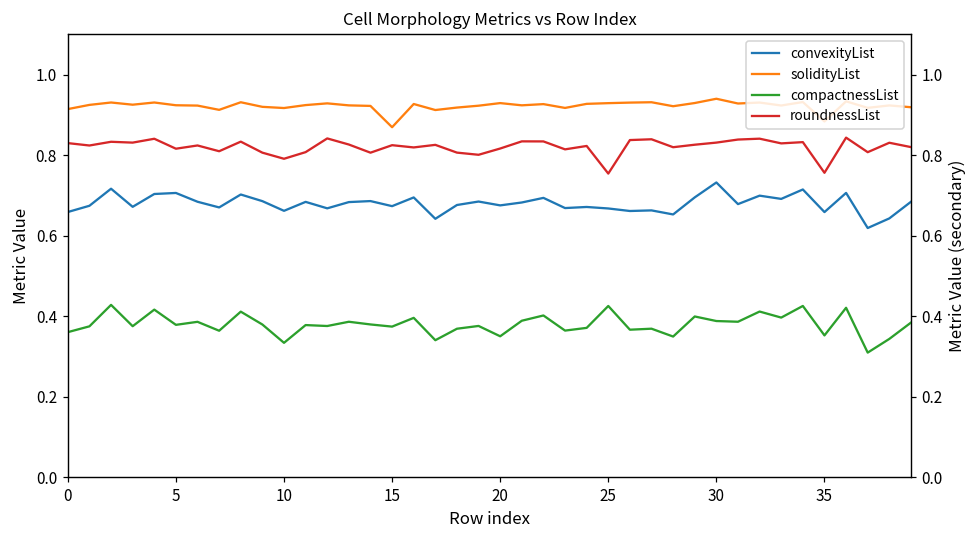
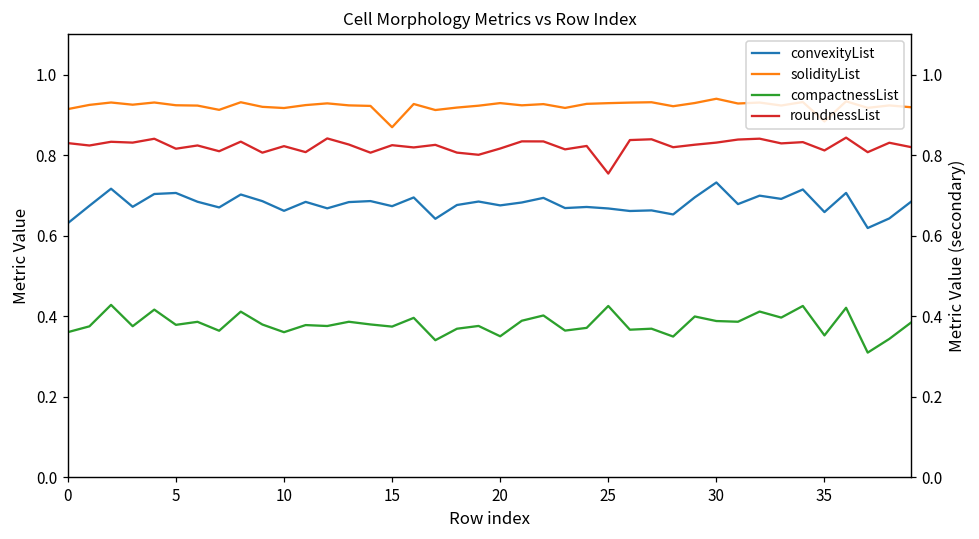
convexityList, 0: 0.66 -> 0.63
compactnessList, 10: 0.33 -> 0.36
roundnessList, 10: 0.79 -> 0.82
roundnessList, 35: 0.76 -> 0.81
